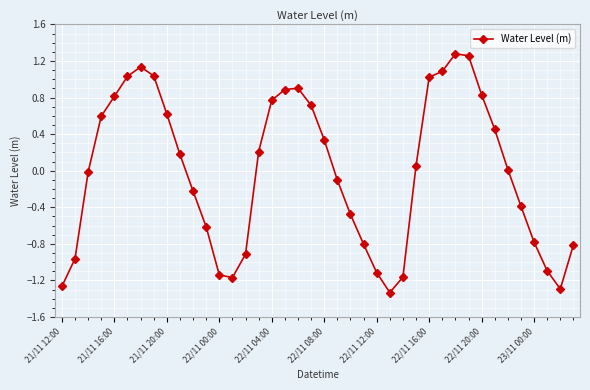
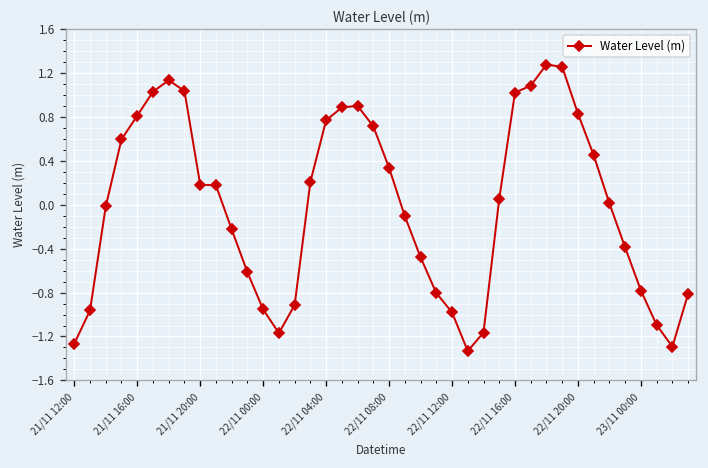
21/11 20:00: 0.6 -> 0.2
22/11 00:00: -1.1 -> -1.0
22/11 12:00: -1.1 -> -1.0
